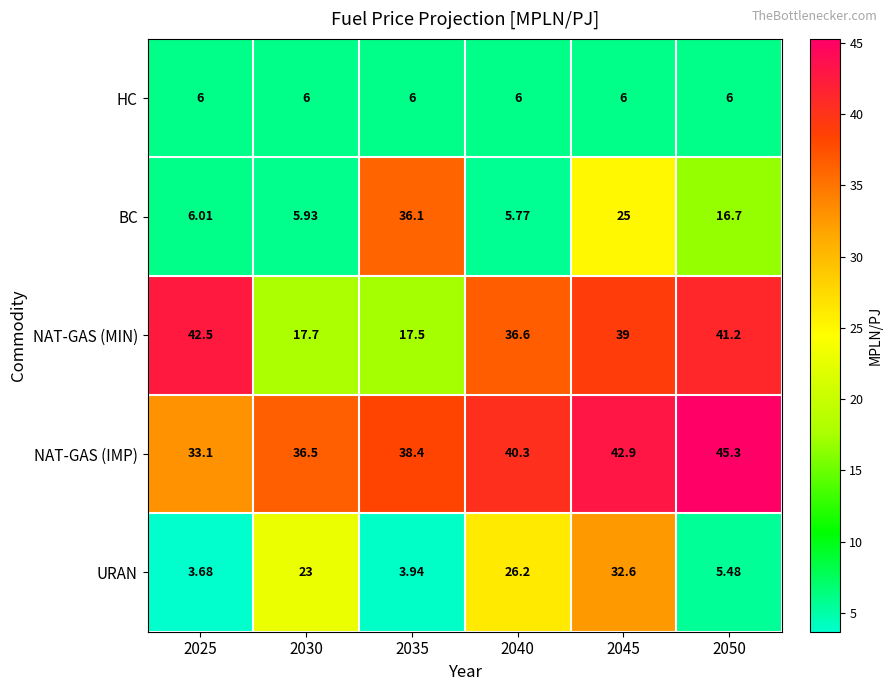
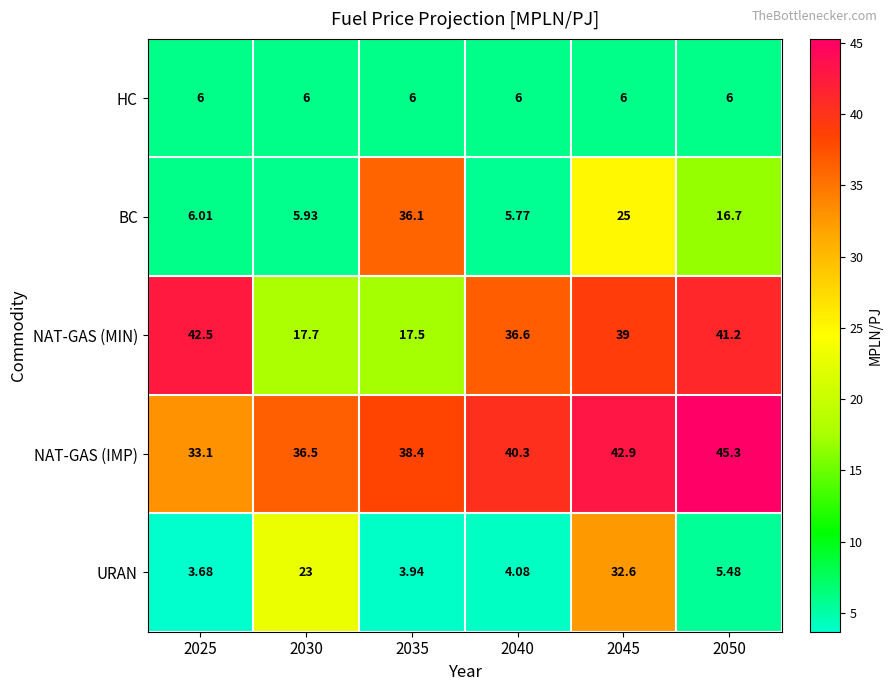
URAN, 2040: 26.2 -> 4.08
